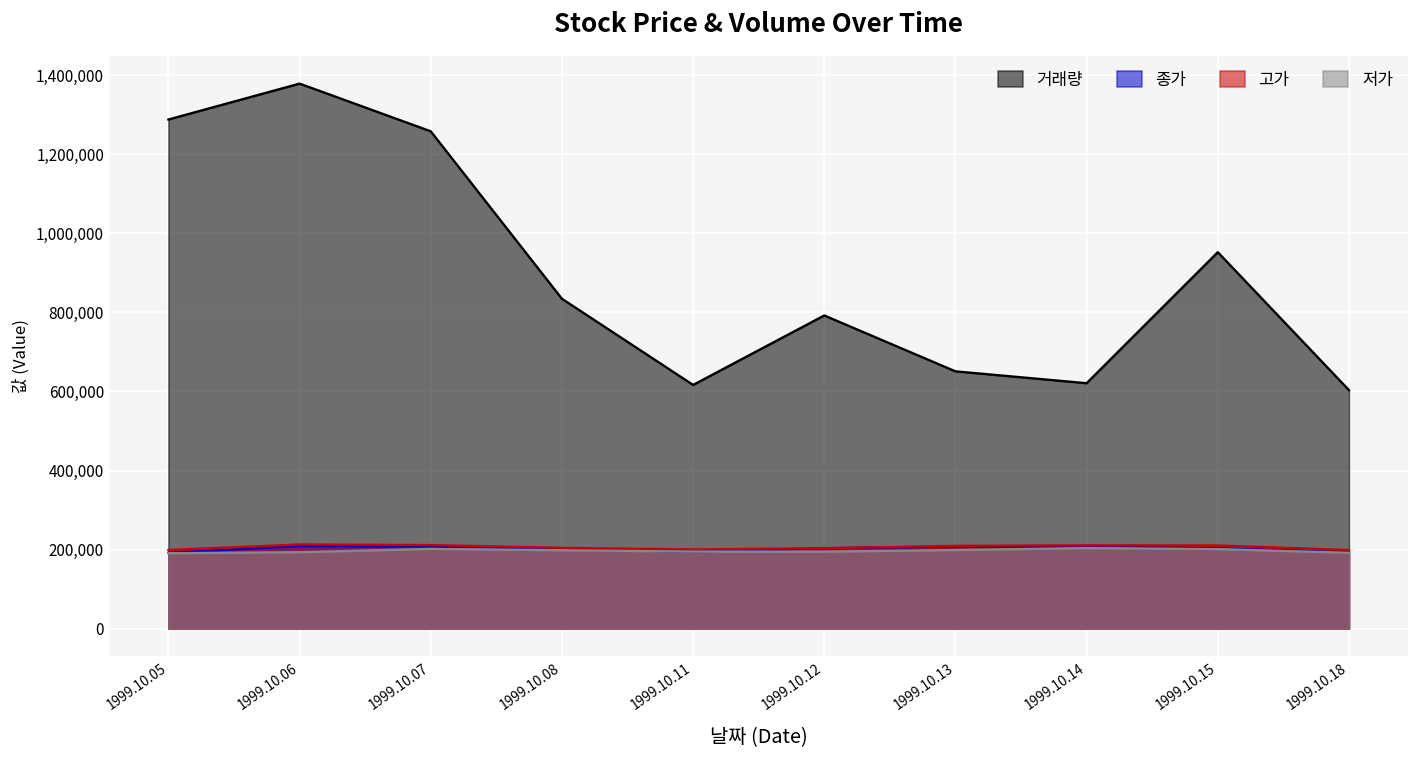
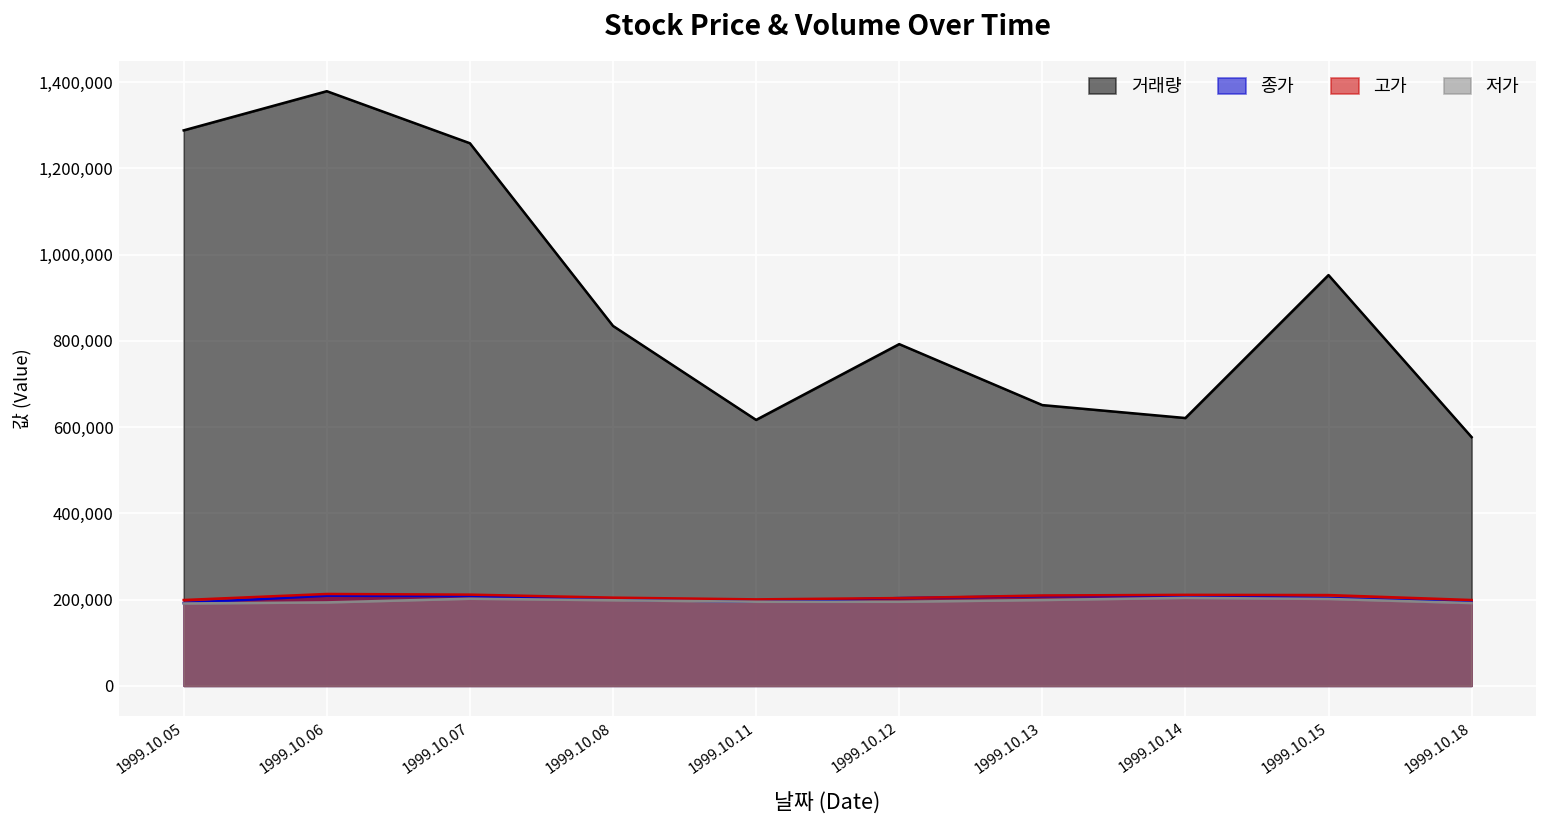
거래량, 1999.10.18: 600,000 -> 580,000
